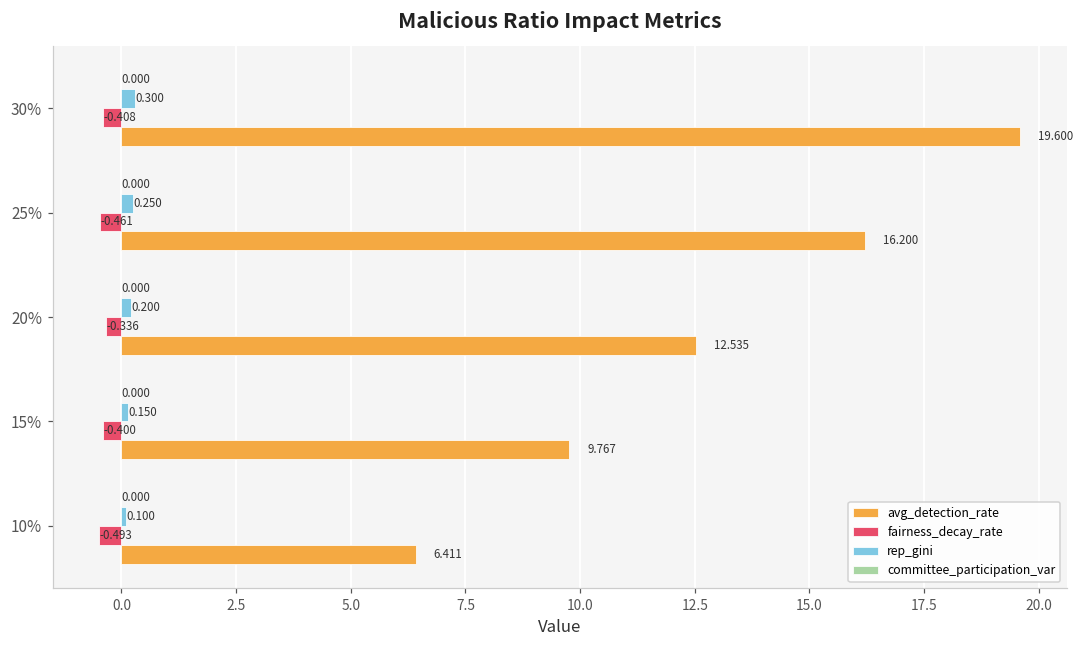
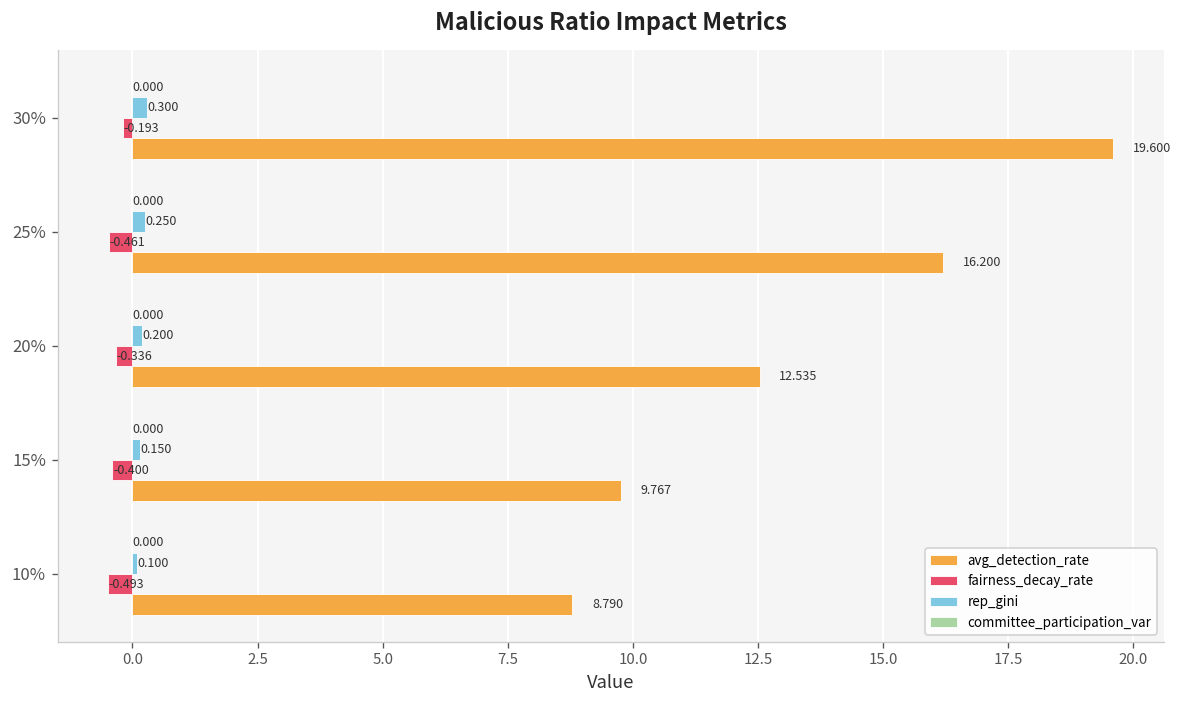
fairness_decay_rate, 30%: -0.408 -> -0.193
avg_detection_rate, 10%: 6.411 -> 8.790
